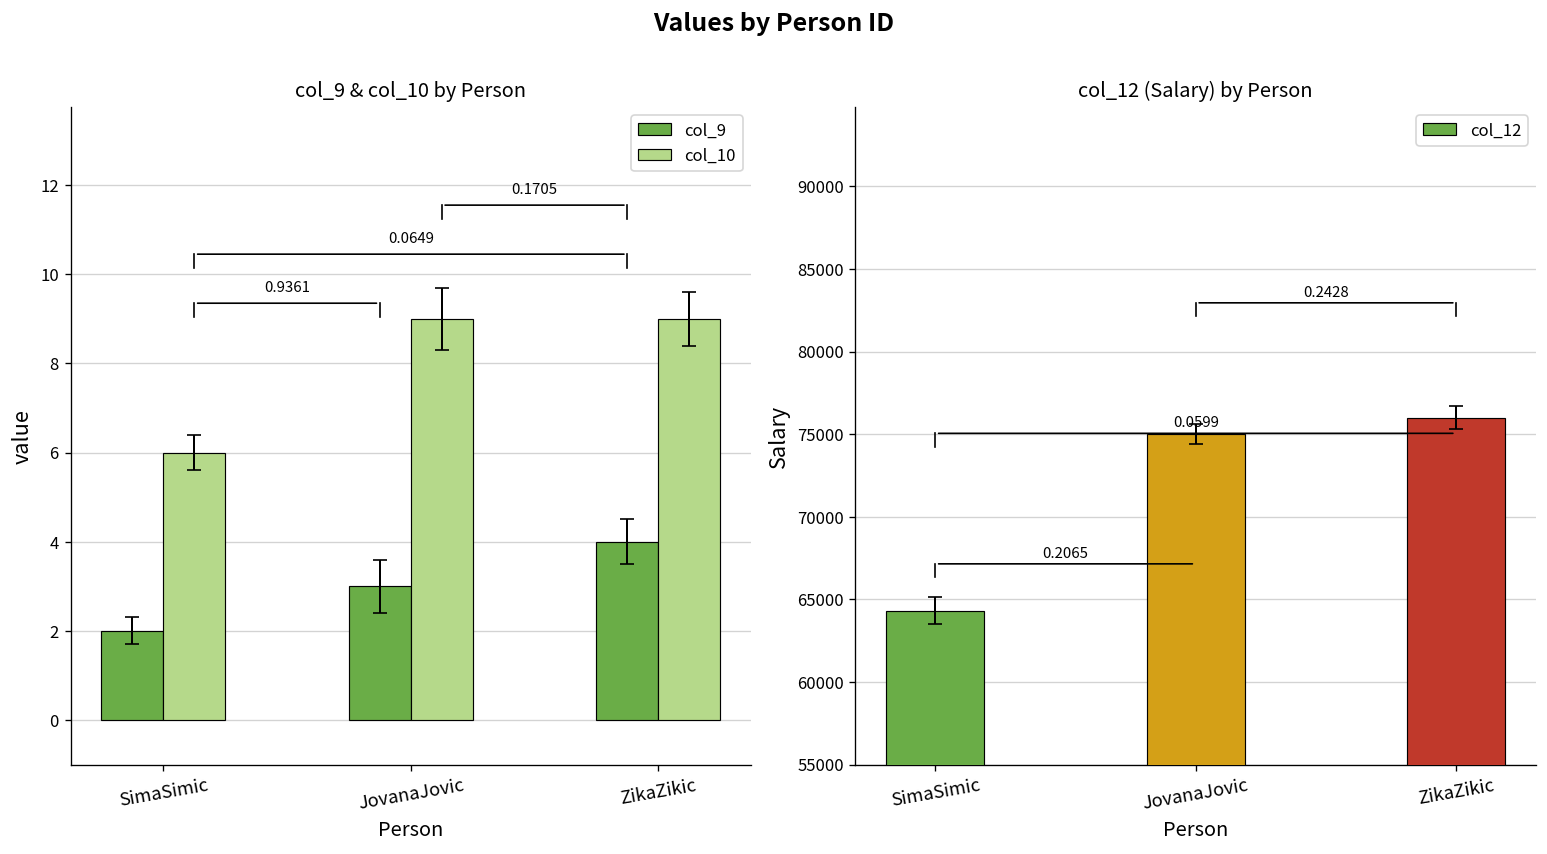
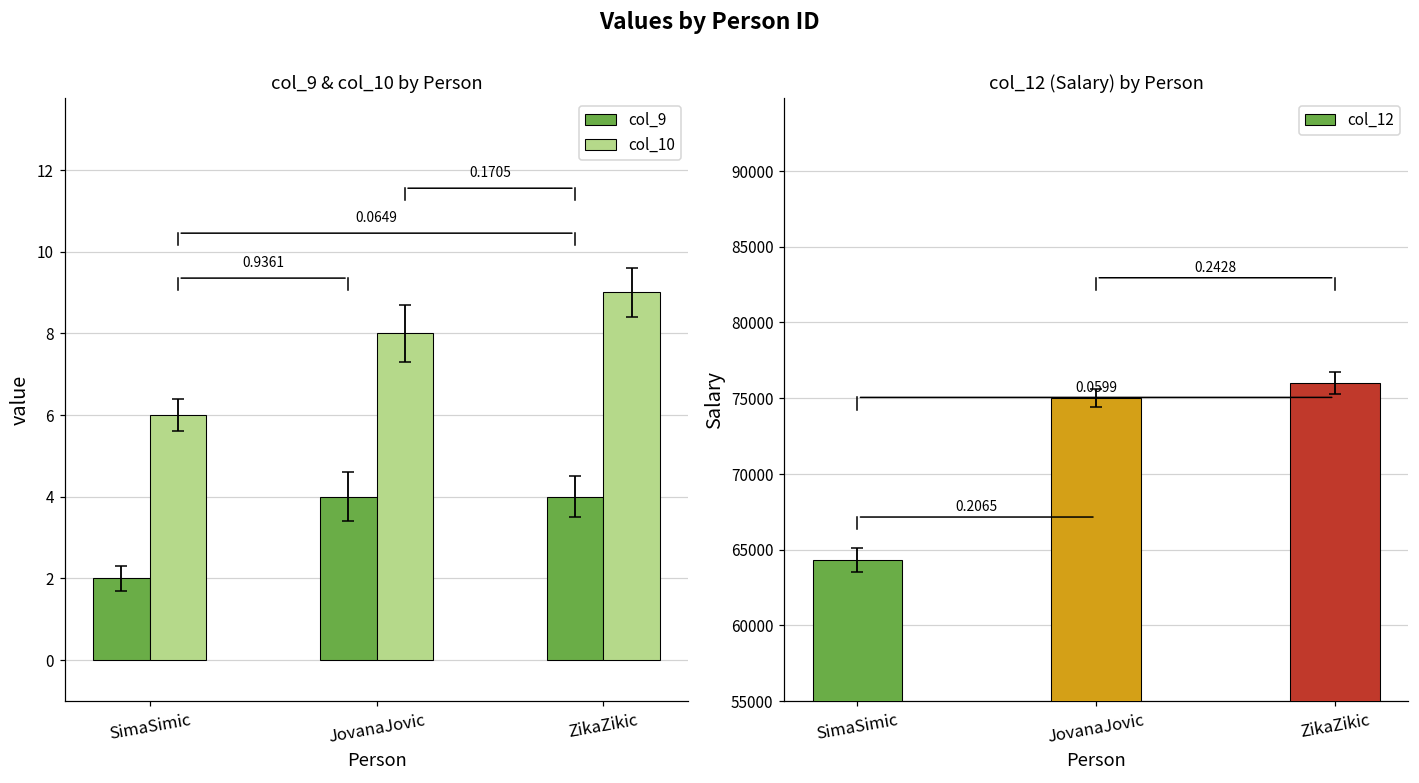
col_9 & col_10 by Person, col_9, JovanaJovic: 3 -> 4
col_9 & col_10 by Person, col_10, JovanaJovic: 9 -> 8
